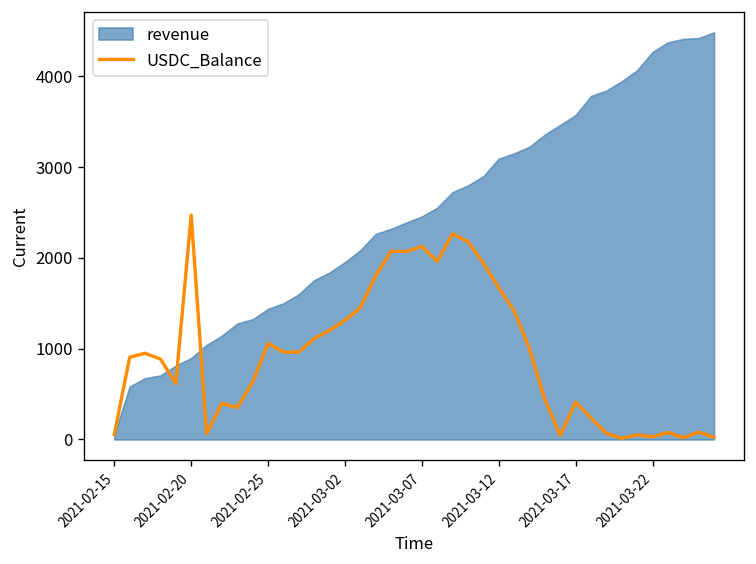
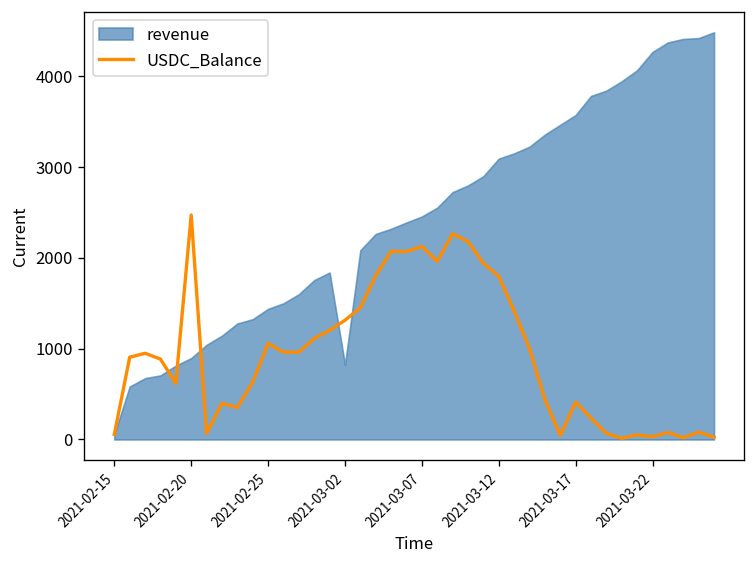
revenue, 2021-03-02: 2000 -> 800
USDC_Balance, 2021-03-12: 1700 -> 1800
